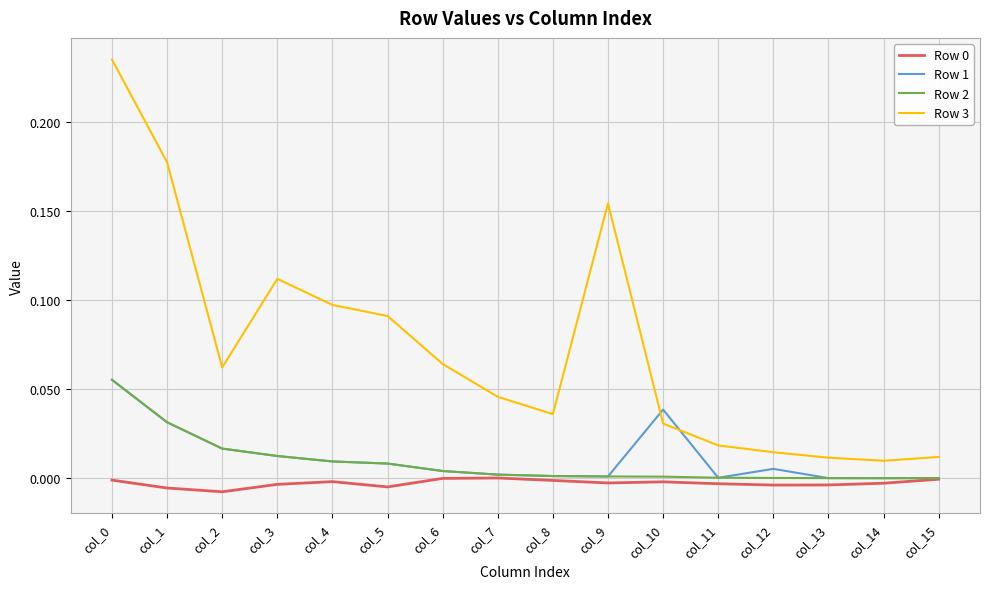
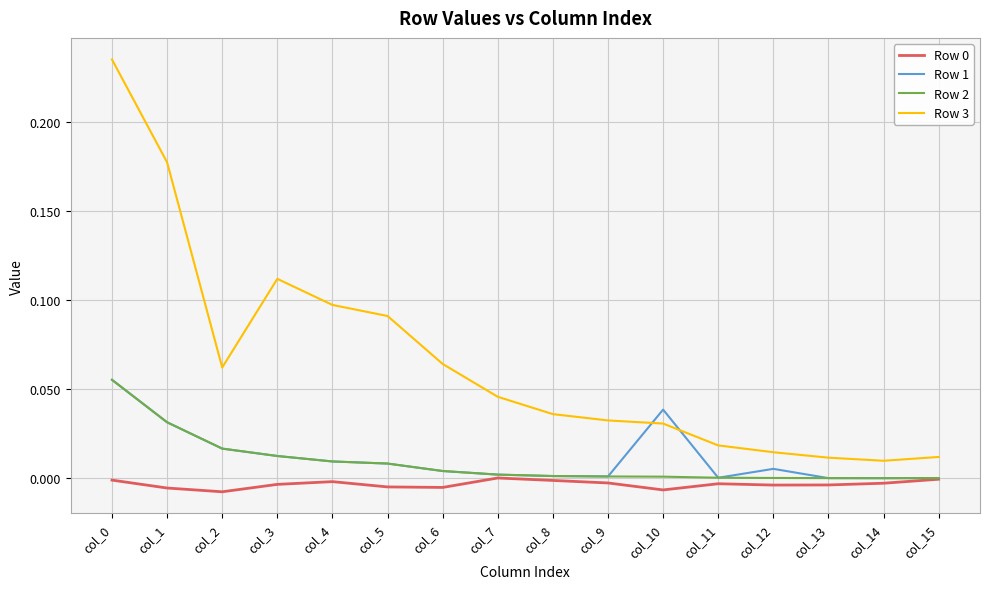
Row 0, col_6: 0.000 -> -0.005
Row 3, col_9: 0.154 -> 0.033
Row 0, col_10: -0.002 -> -0.007
